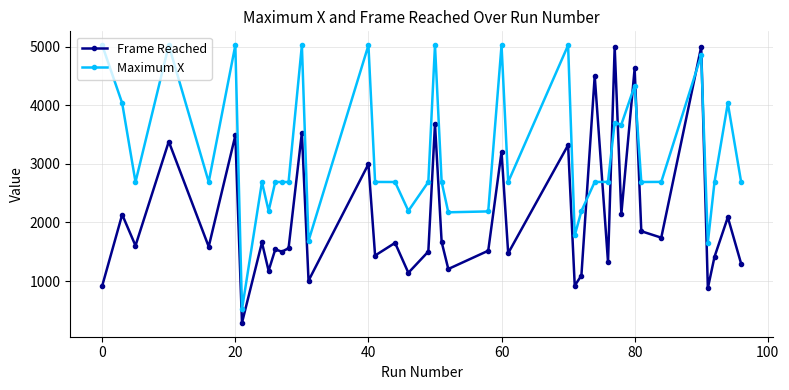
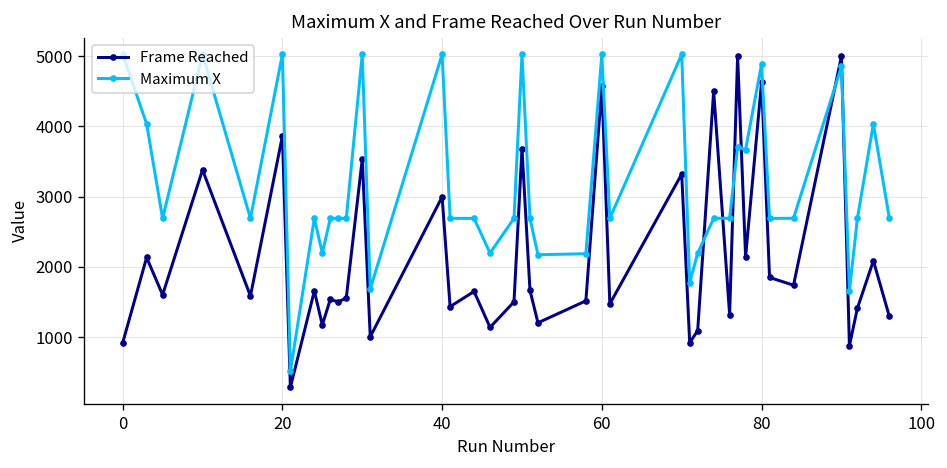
Frame Reached, 20: 3500 -> 3900
Frame Reached, 60: 3200 -> 4600
Maximum X, 80: 4300 -> 4900
